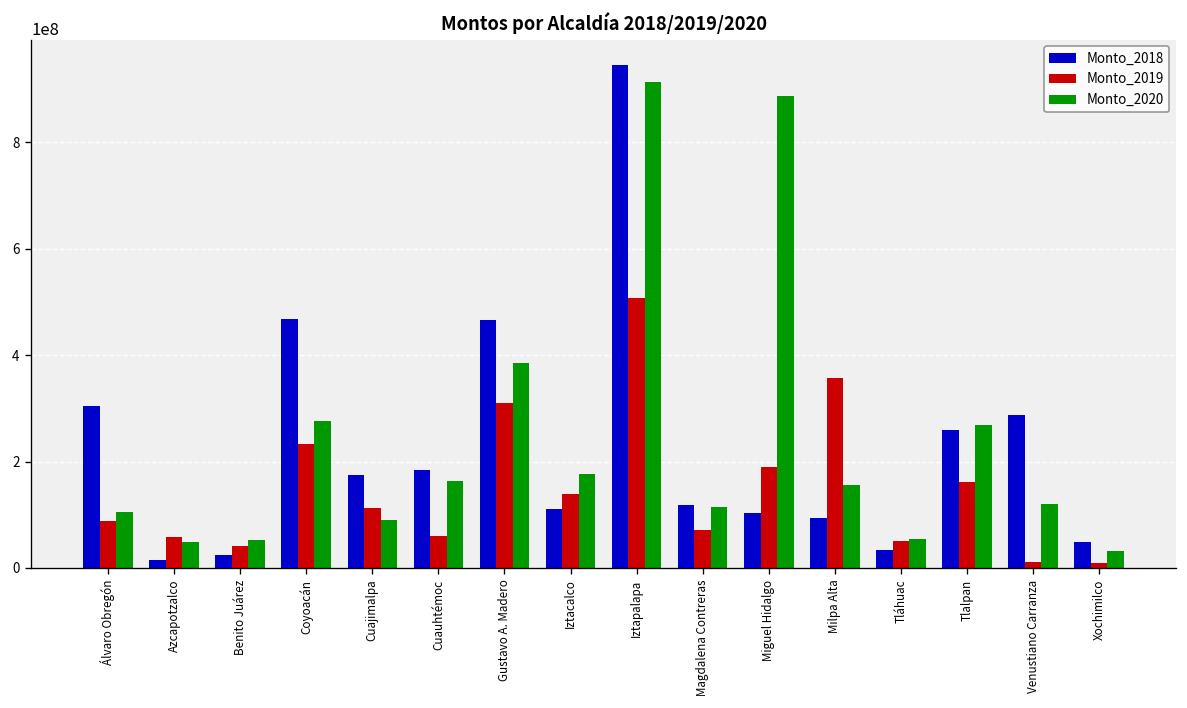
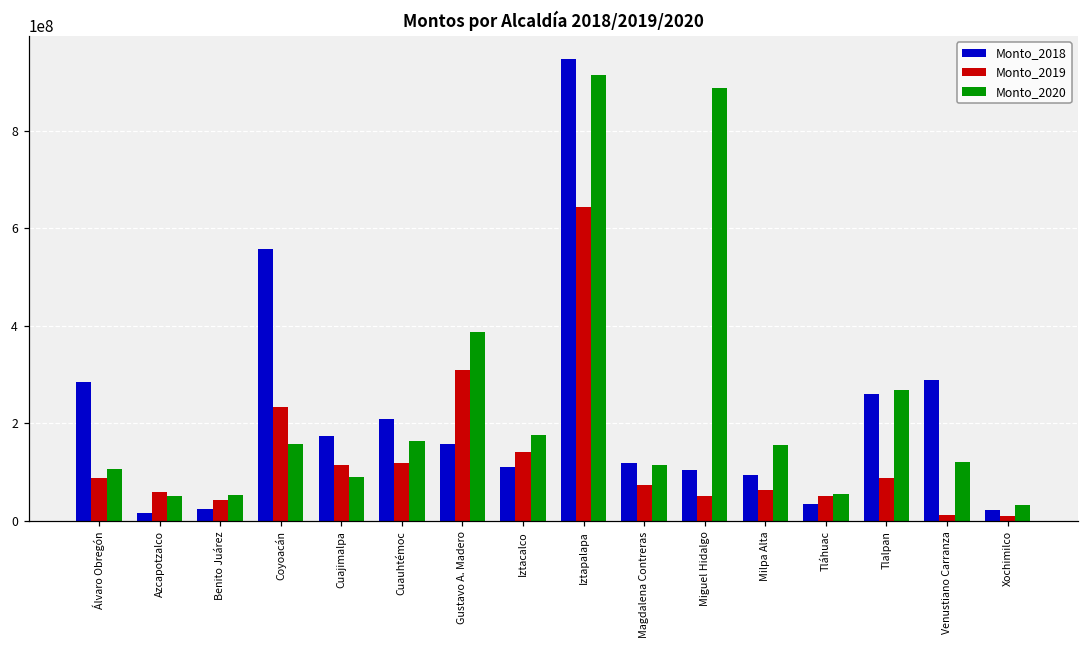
Monto_2018, Álvaro Obregón: 300000000 -> 280000000
Monto_2018, Coyoacán: 470000000 -> 560000000
Monto_2020, Coyoacán: 280000000 -> 160000000
Monto_2018, Cuauhtémoc: 180000000 -> 210000000
Monto_2019, Cuauhtémoc: 60000000 -> 120000000
Monto_2018, Gustavo A. Madero: 470000000 -> 160000000
Monto_2019, Iztapalapa: 510000000 -> 640000000
Monto_2019, Miguel Hidalgo: 190000000 -> 50000000
Monto_2019, Milpa Alta: 360000000 -> 60000000
Monto_2019, Tlalpan: 160000000 -> 90000000
Monto_2018, Xochimilco: 50000000 -> 20000000
